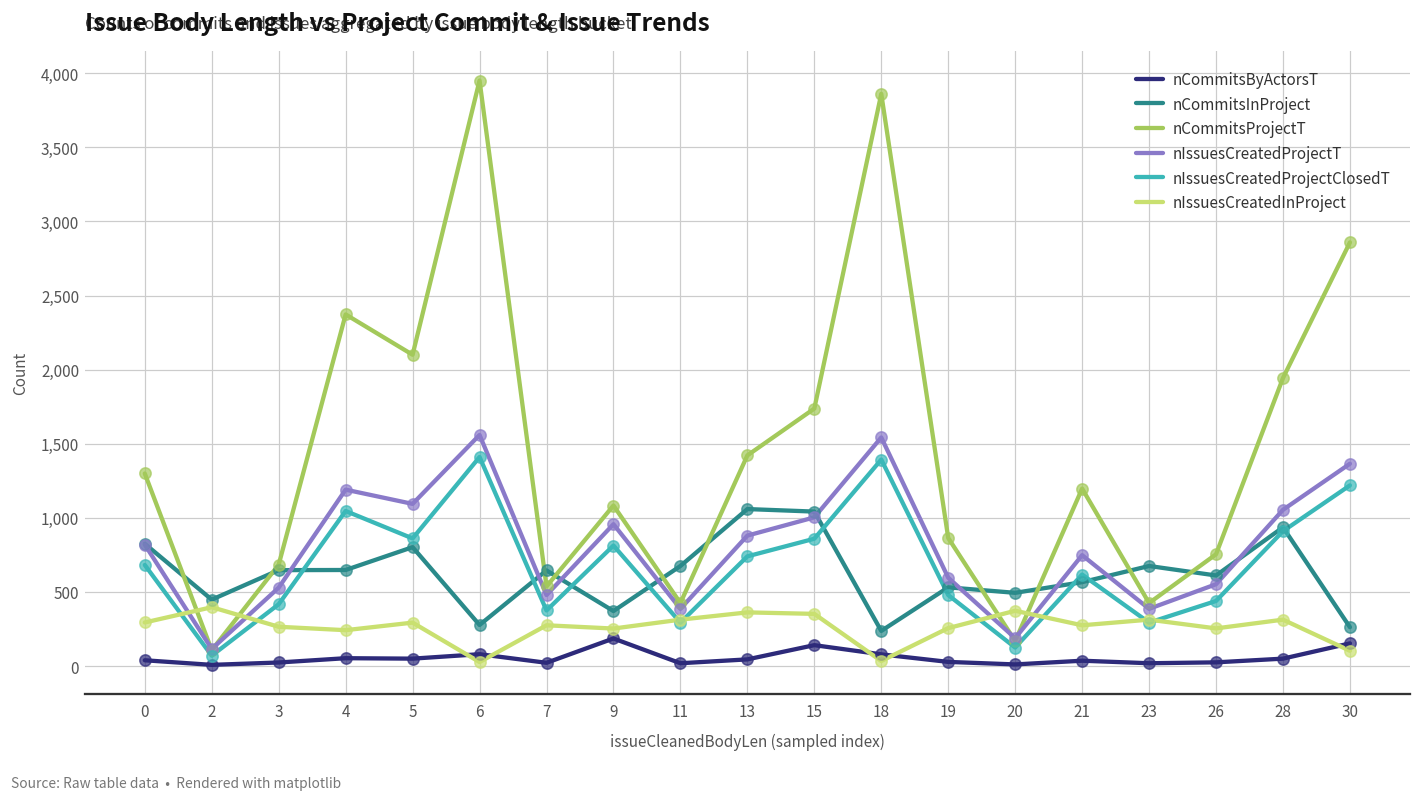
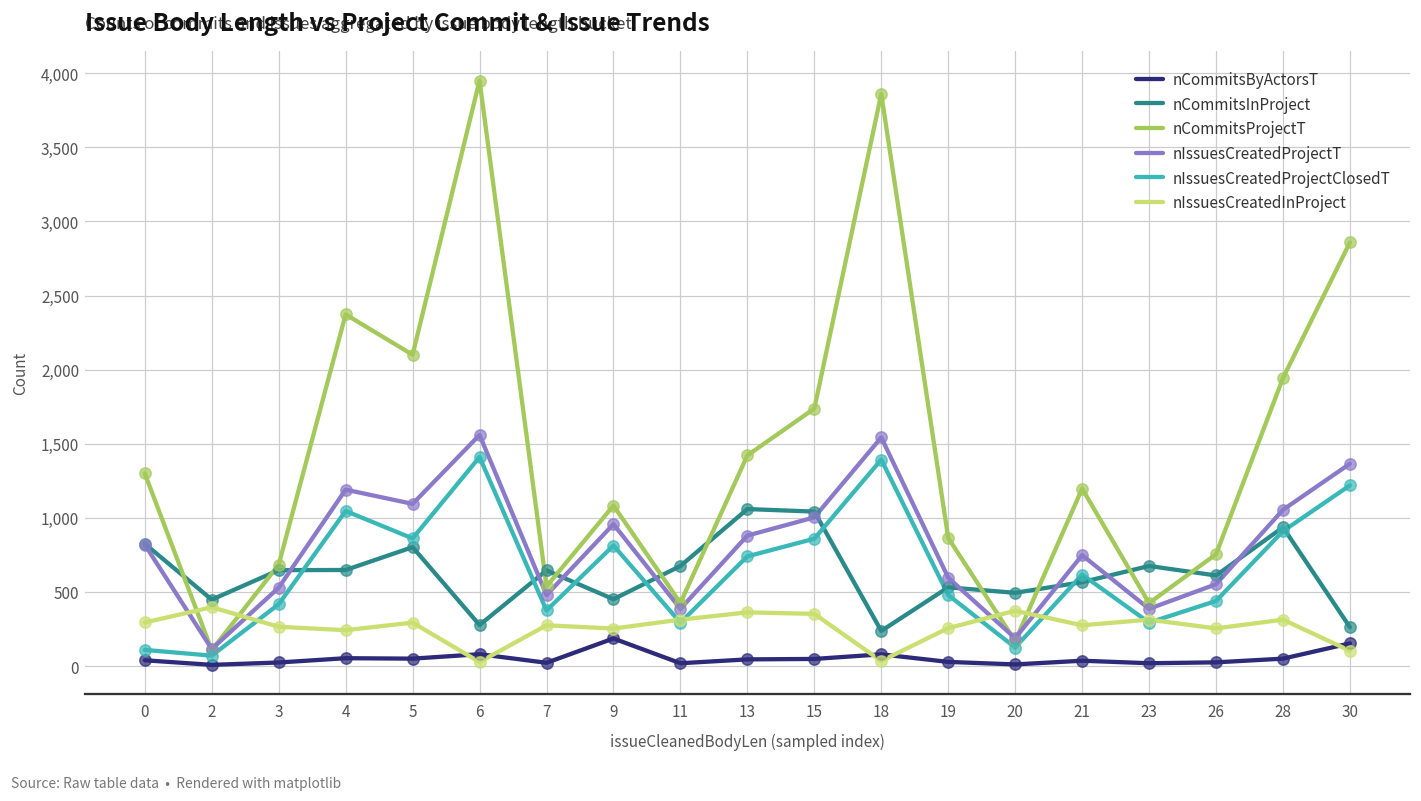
nIssuesCreatedProjectClosedT, 0: 680 -> 110
nCommitsInProject, 9: 370 -> 450
nCommitsByActorsT, 15: 140 -> 50
